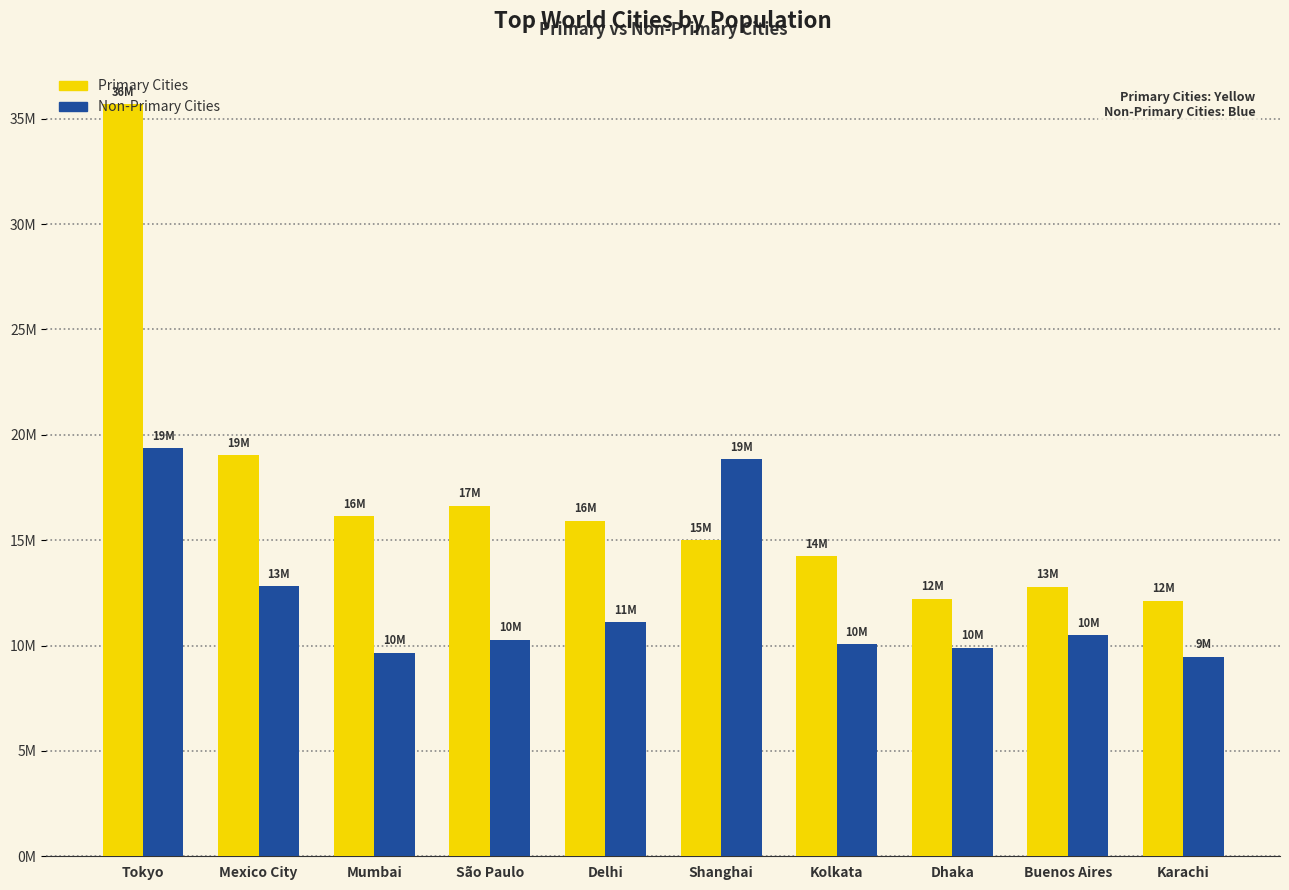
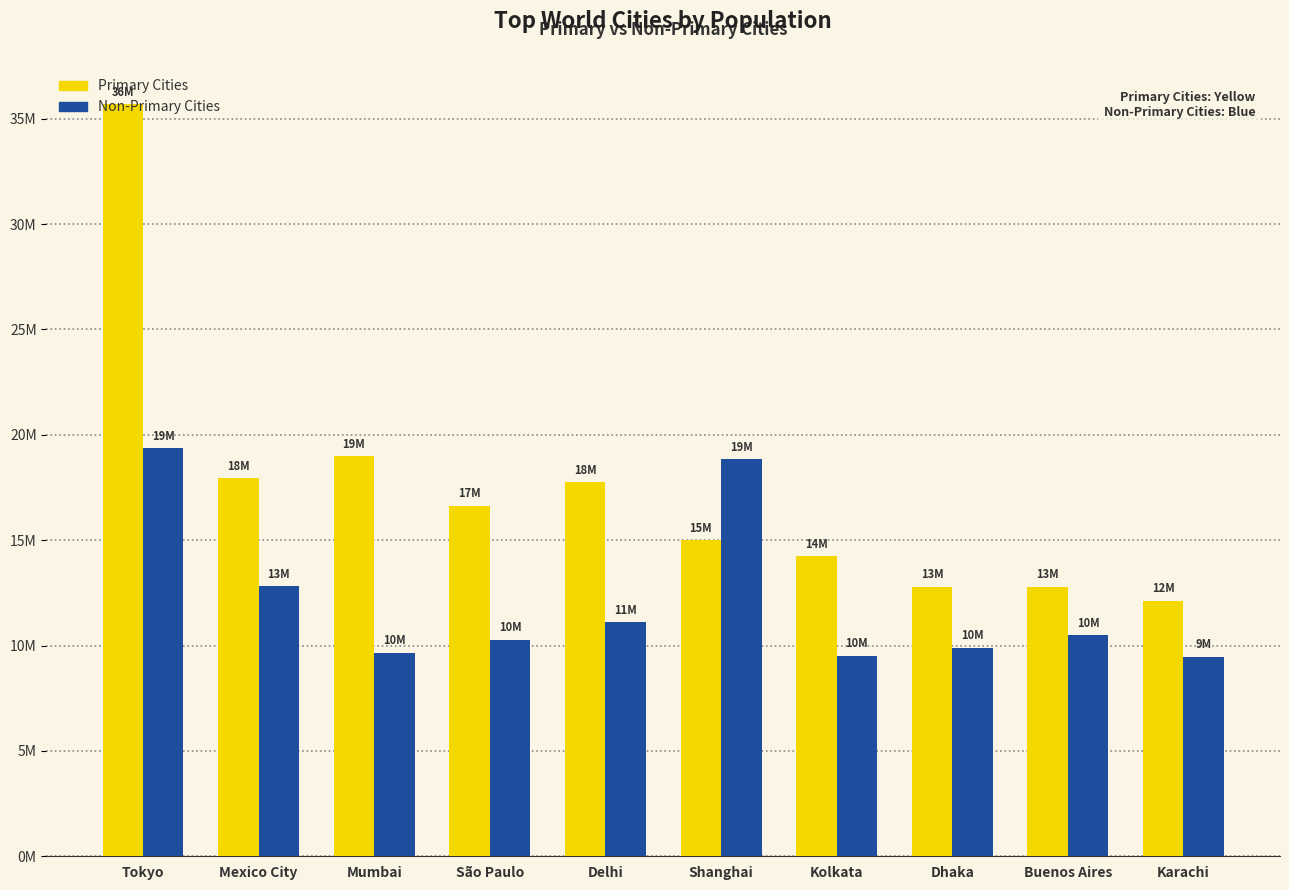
Primary Cities, Mexico City: 19M -> 18M
Primary Cities, Mumbai: 16M -> 19M
Primary Cities, Delhi: 16M -> 18M
Non-Primary Cities, Kolkata: 10100000 -> 9500000
Primary Cities, Dhaka: 12M -> 13M
